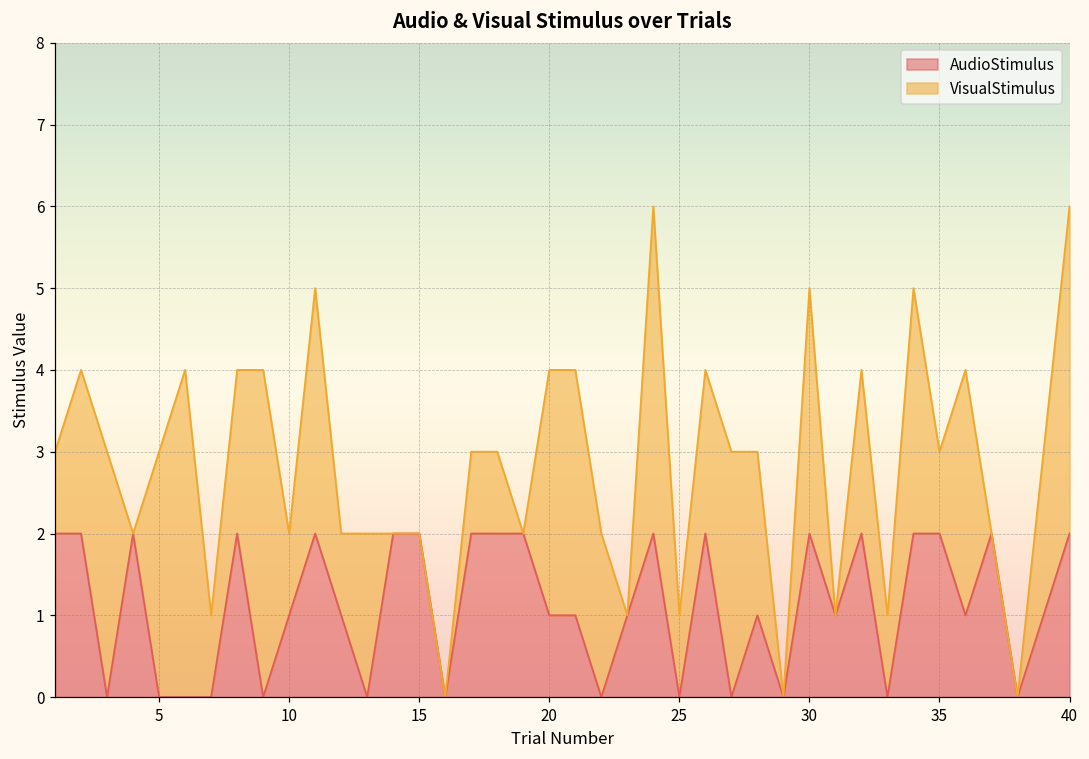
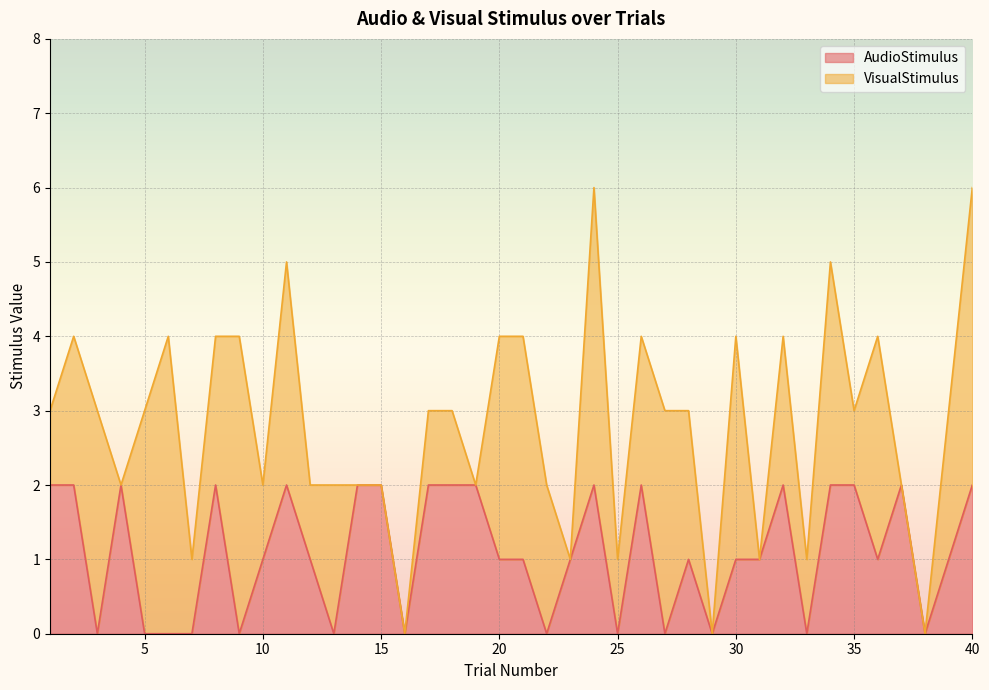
AudioStimulus, 30: 2 -> 1
